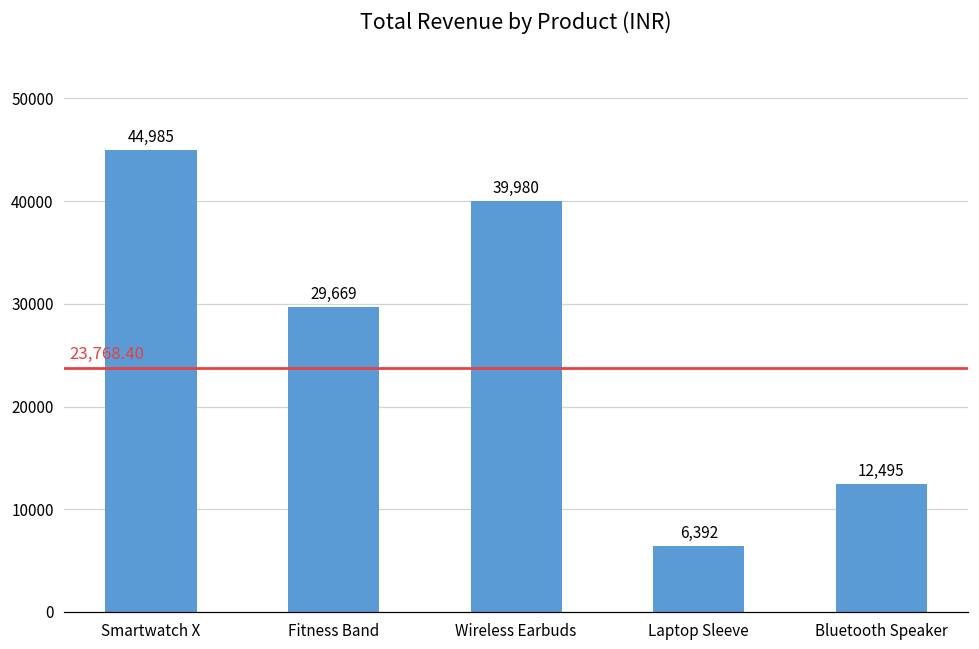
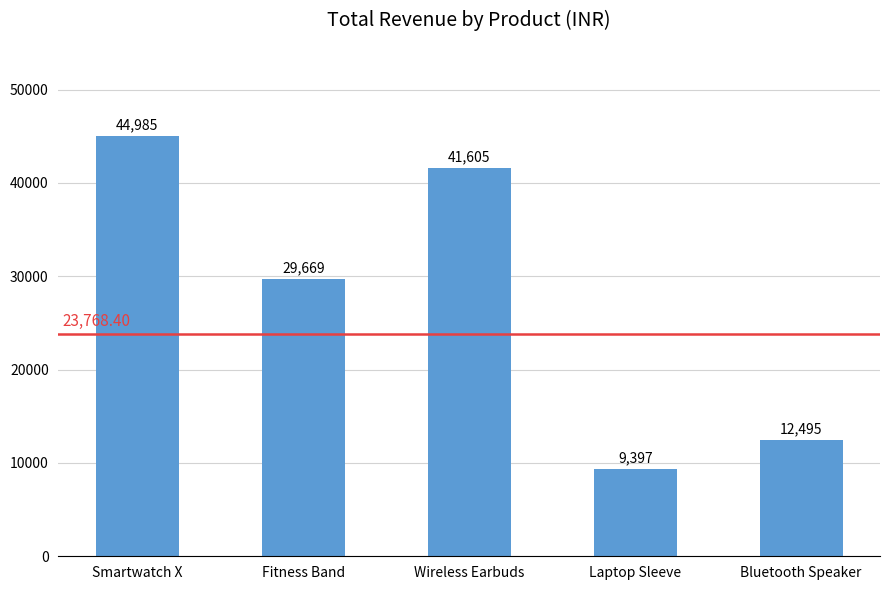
Wireless Earbuds: 39,980 -> 41,605
Laptop Sleeve: 6,392 -> 9,397
